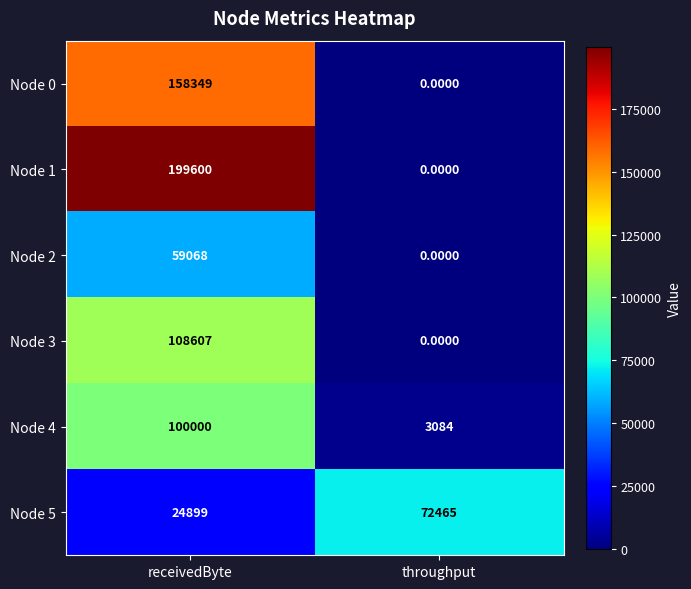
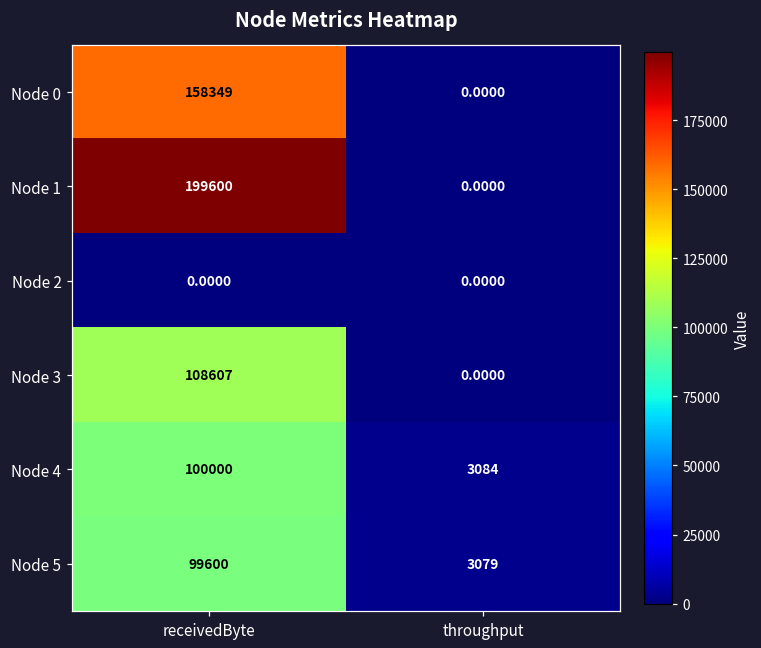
Node 2, receivedByte: 59068 -> 0.0000
Node 5, receivedByte: 24899 -> 99600
Node 5, throughput: 72465 -> 3079
